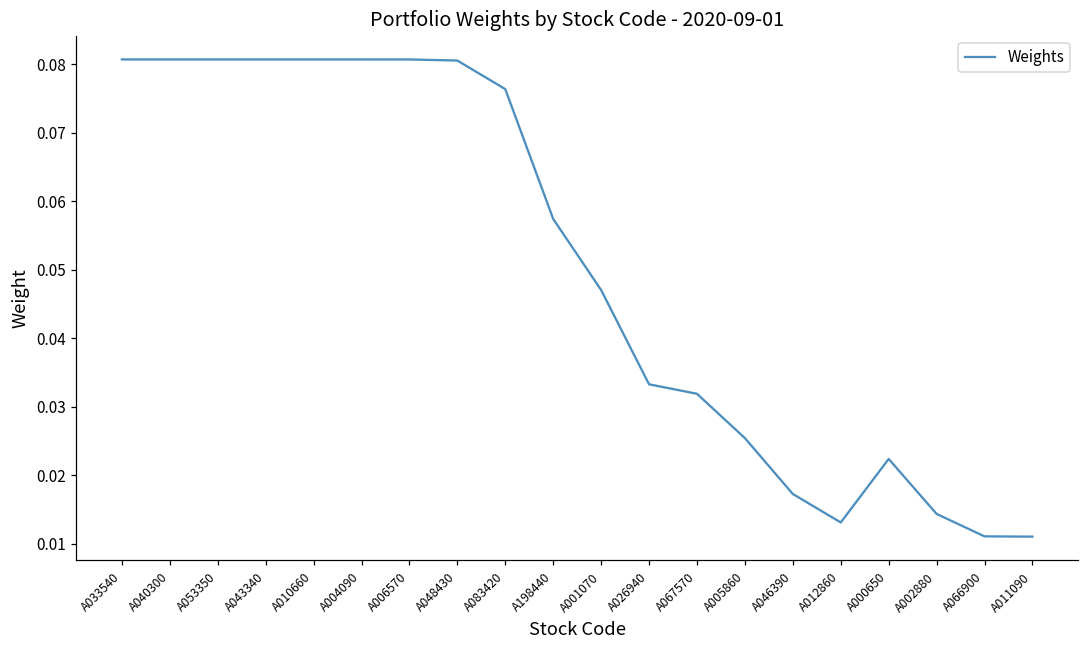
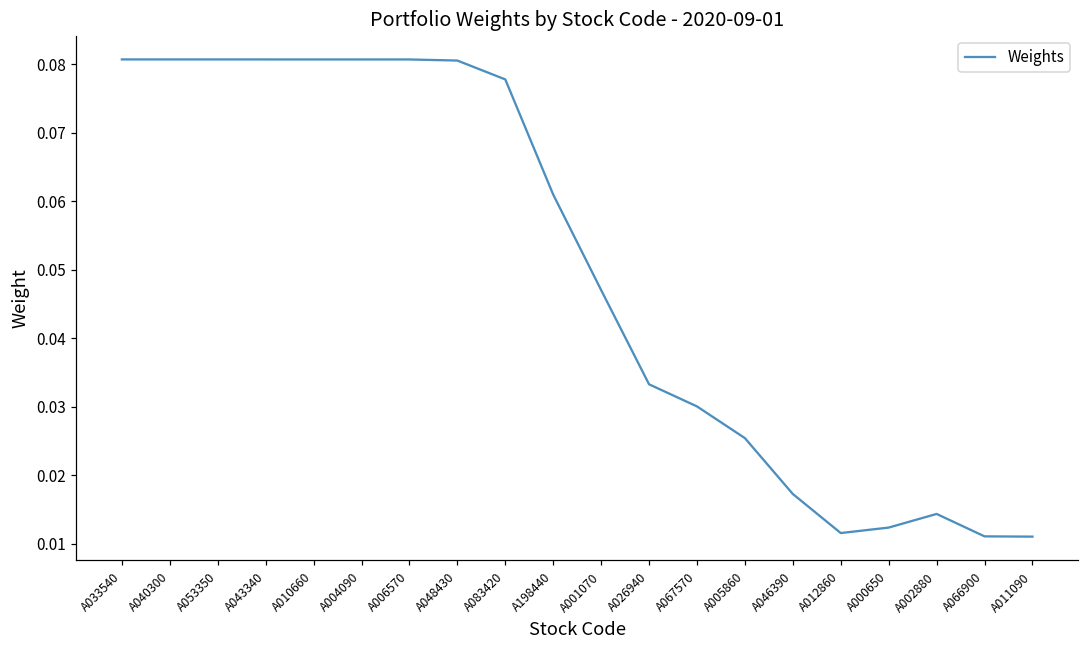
A083420: 0.076 -> 0.078
A198440: 0.057 -> 0.061
A067570: 0.032 -> 0.030
A012860: 0.013 -> 0.012
A000650: 0.022 -> 0.012
